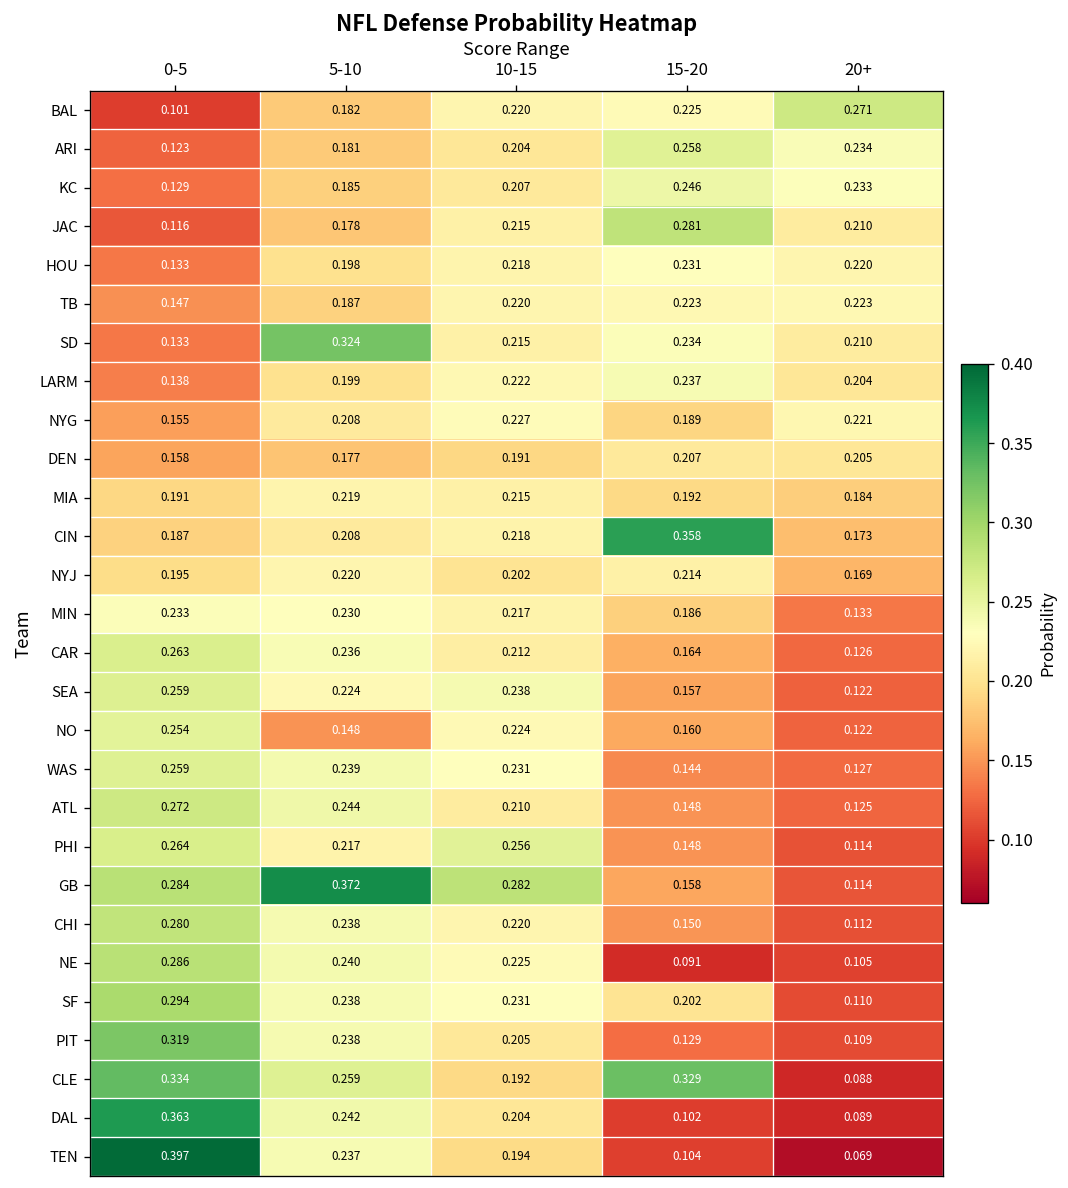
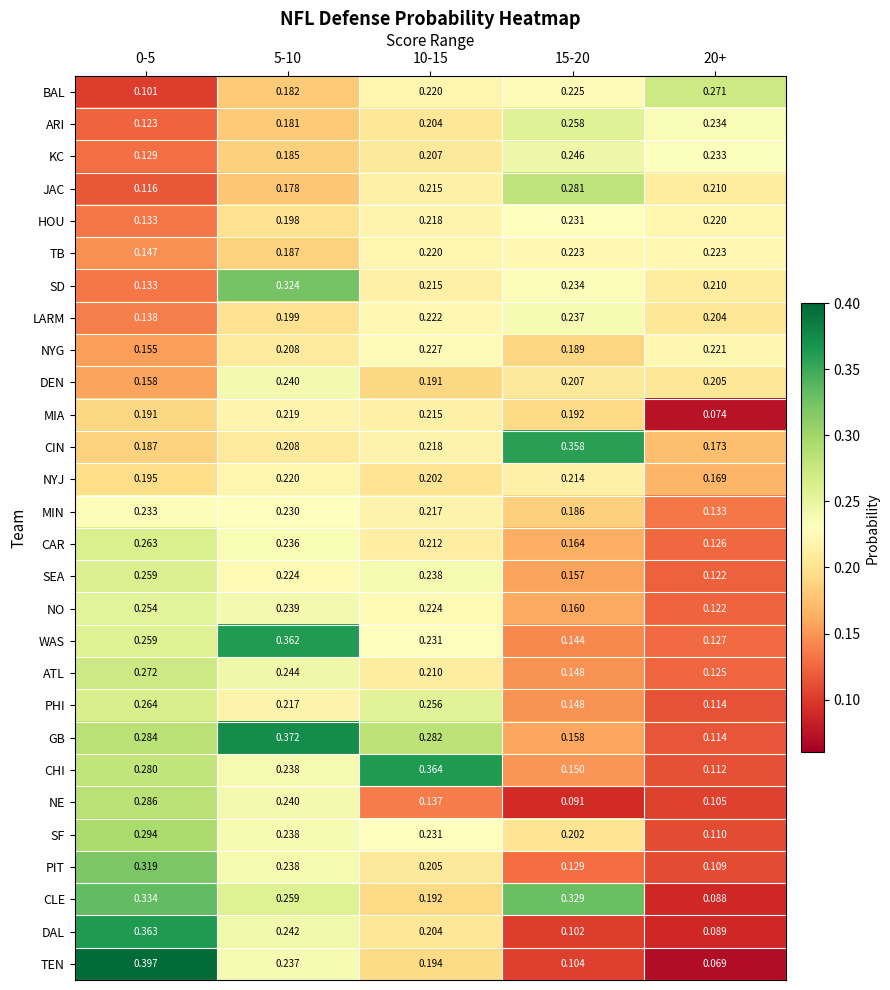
DEN, 5-10: 0.177 -> 0.240
MIA, 20+: 0.184 -> 0.074
NO, 5-10: 0.148 -> 0.239
WAS, 5-10: 0.239 -> 0.362
CHI, 10-15: 0.220 -> 0.364
NE, 10-15: 0.225 -> 0.137
